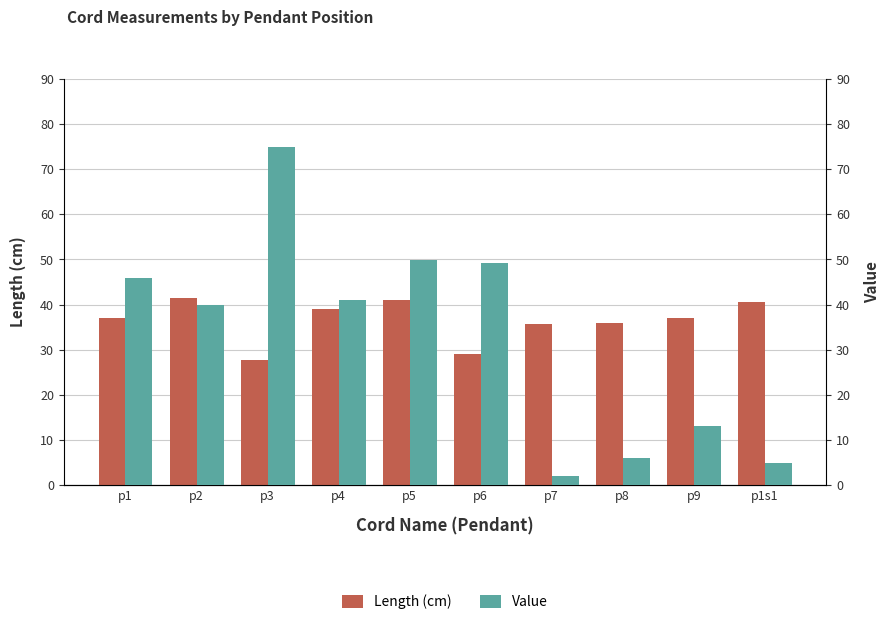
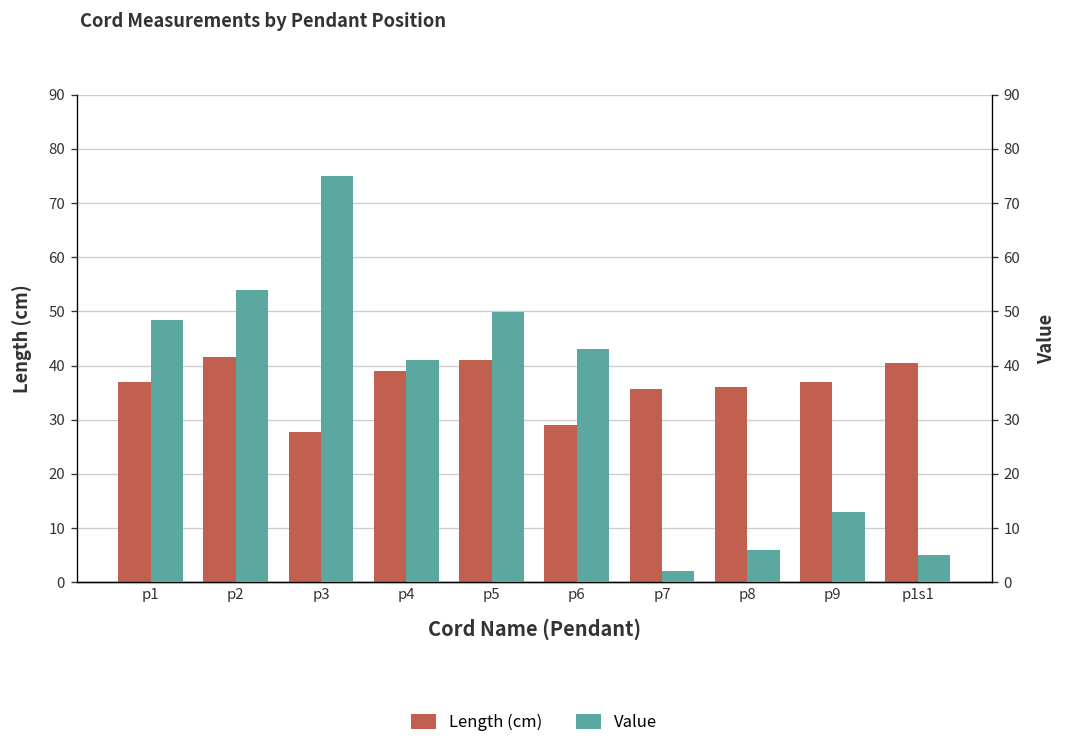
Value, p1: 46 -> 49
Value, p2: 40 -> 54
Value, p6: 49 -> 43
